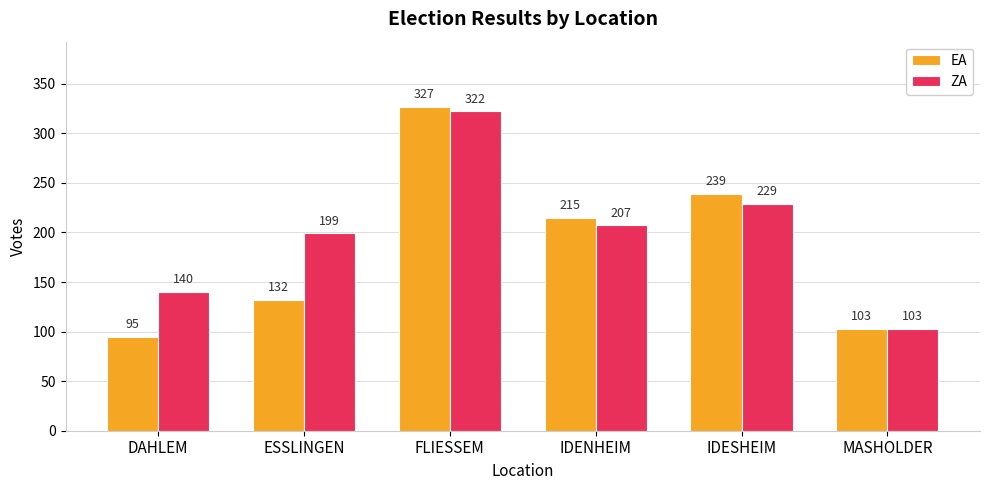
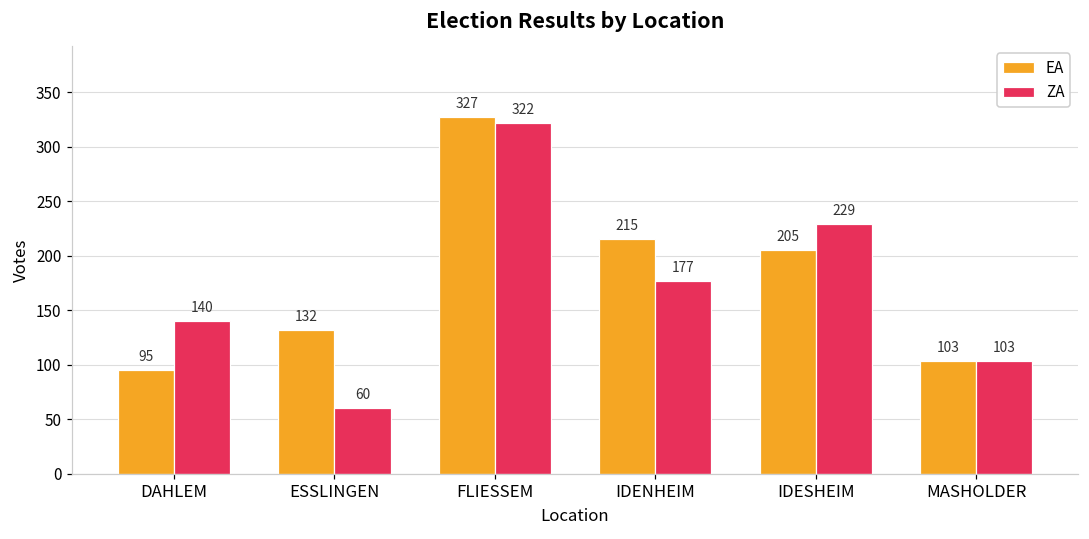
ZA, ESSLINGEN: 199 -> 60
ZA, IDENHEIM: 207 -> 177
EA, IDESHEIM: 239 -> 205
